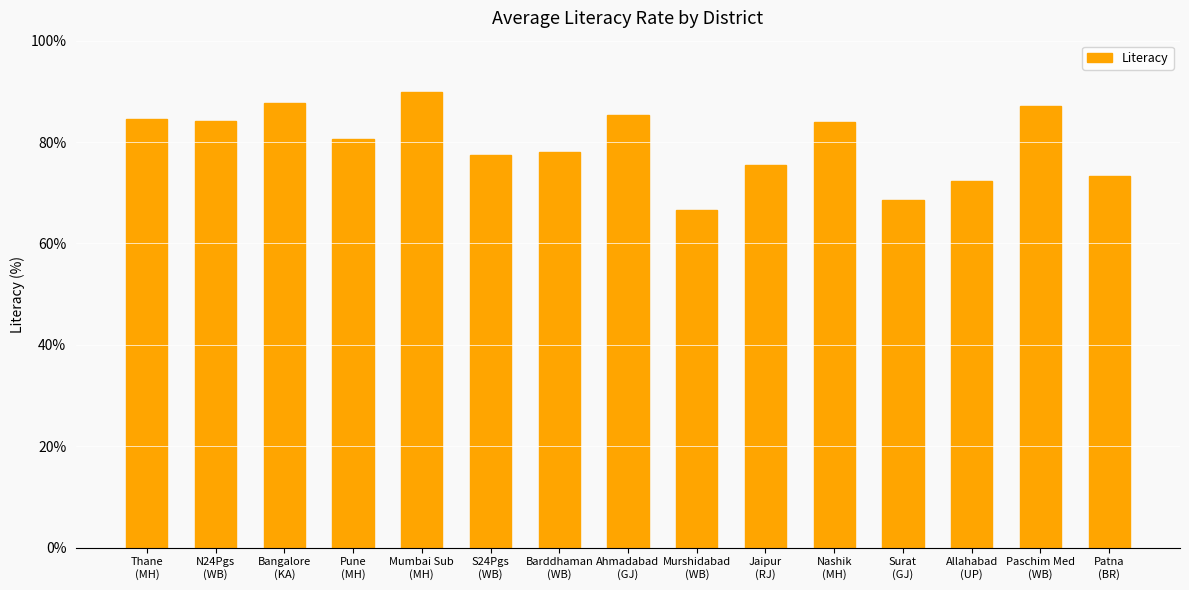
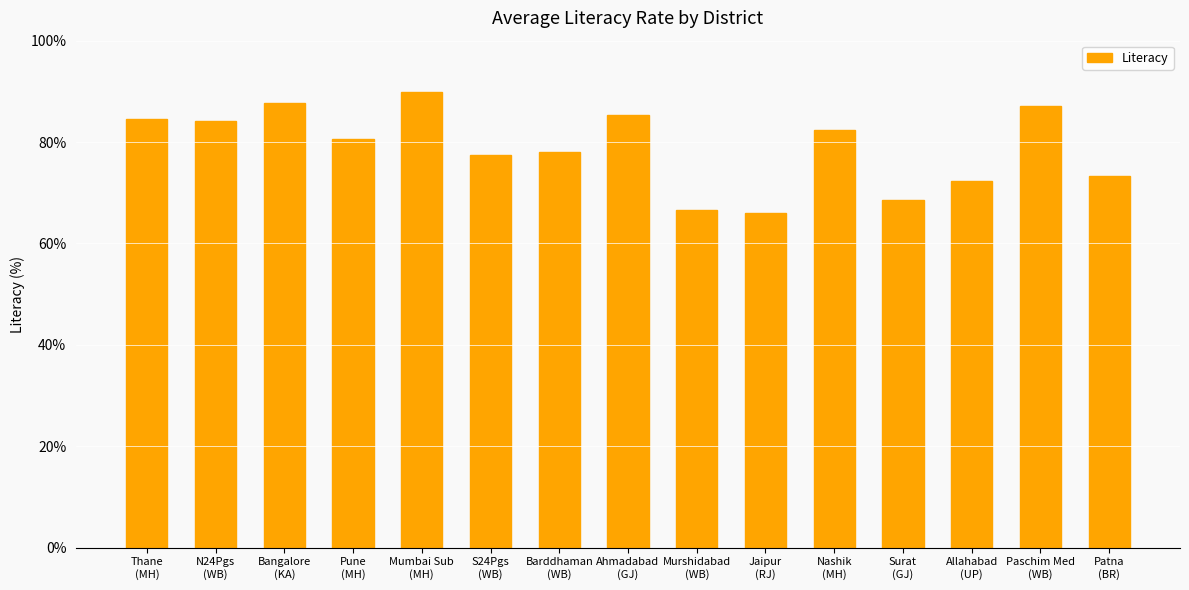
Jaipur (RJ): 76% -> 66%
Nashik (MH): 84% -> 82%
